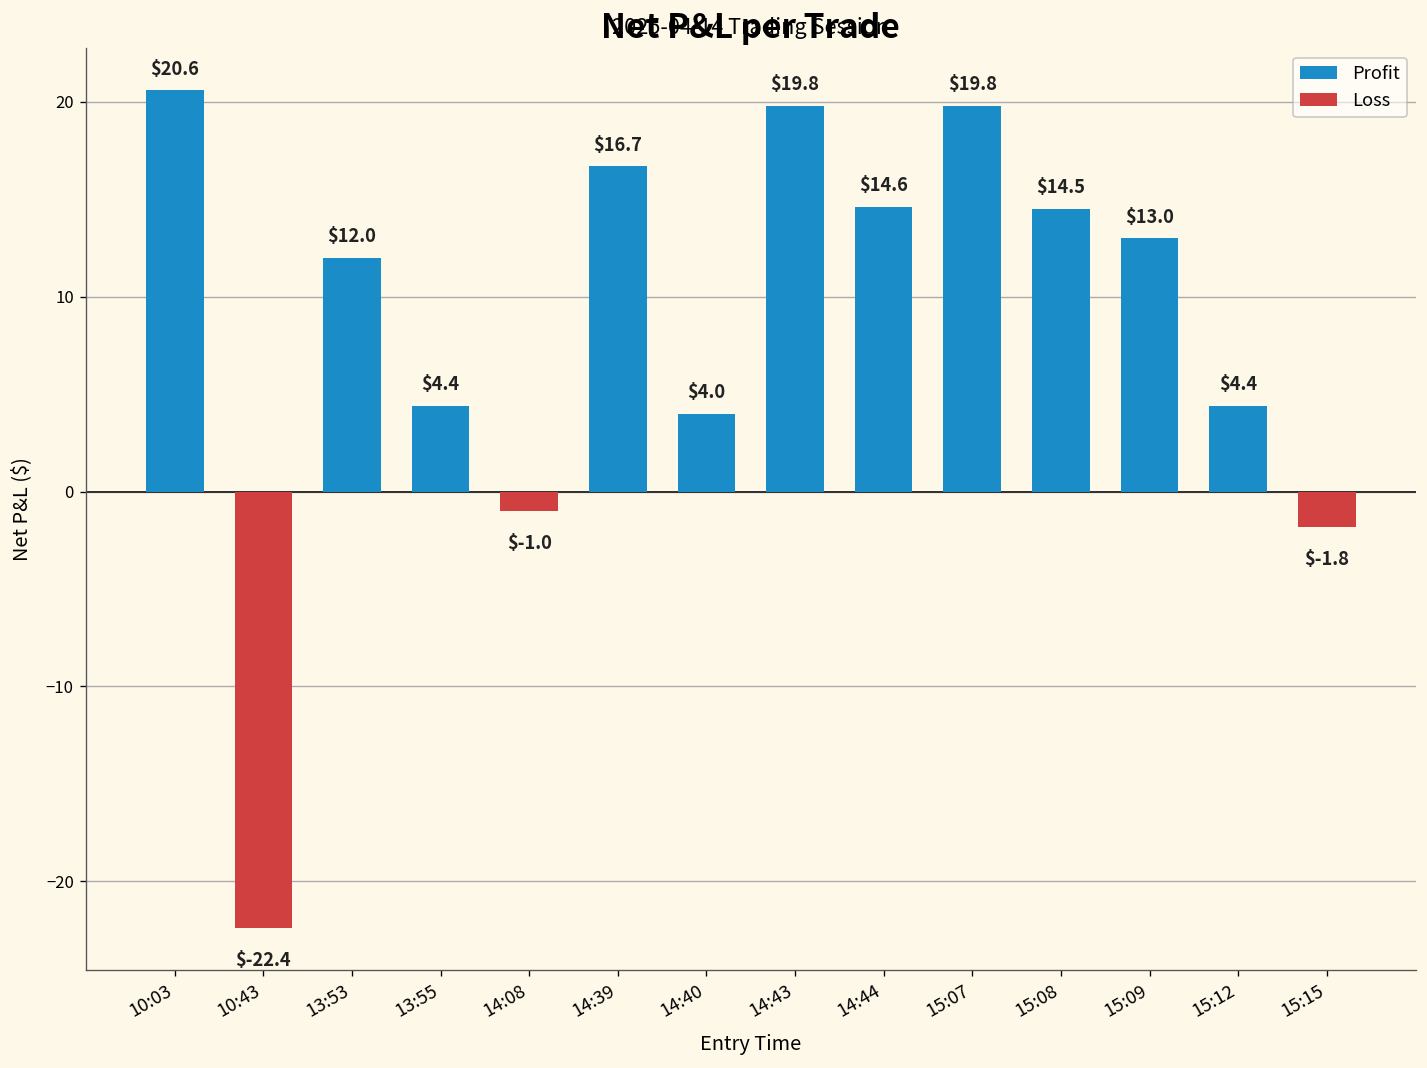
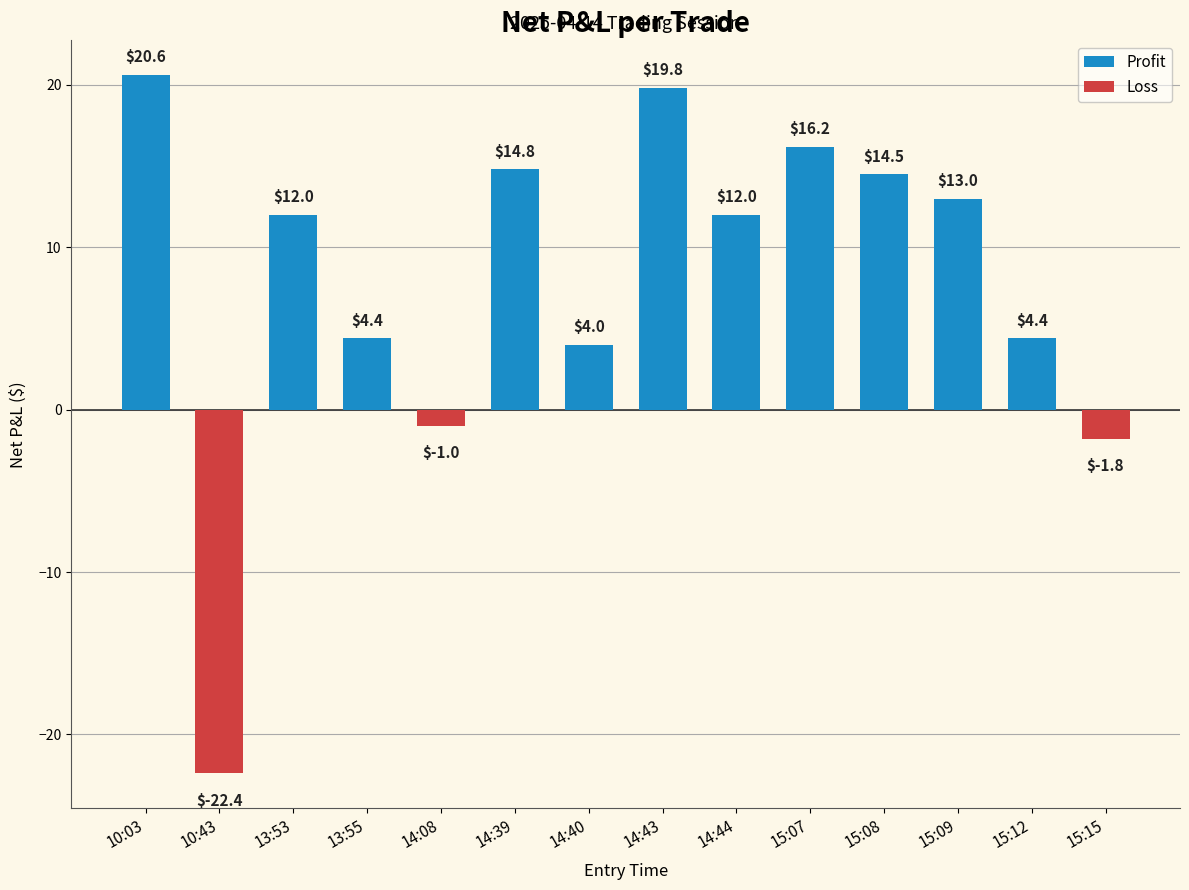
Profit, 14:39: $16.7 -> $14.8
Profit, 14:44: $14.6 -> $12.0
Profit, 15:07: $19.8 -> $16.2
